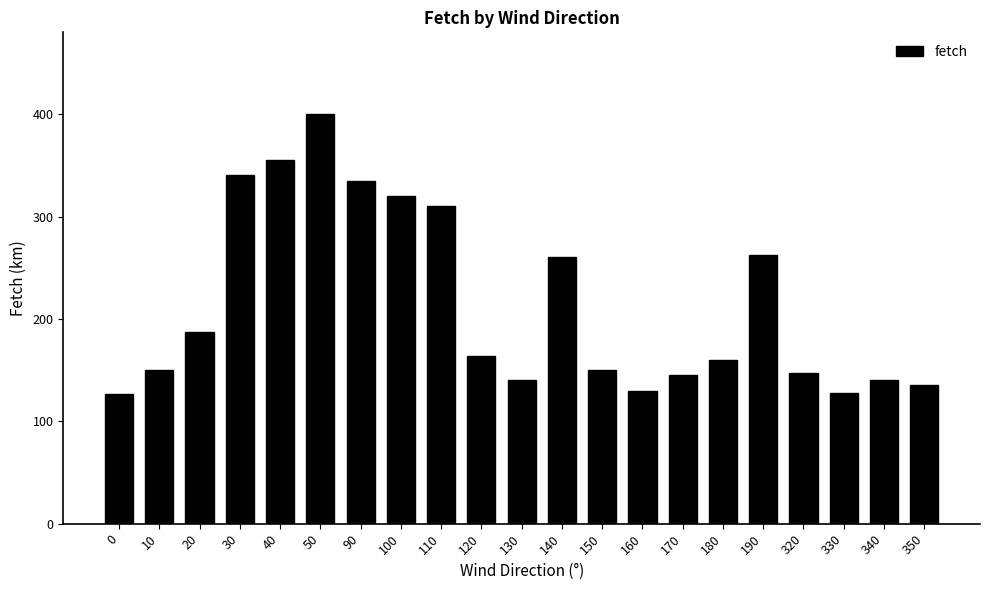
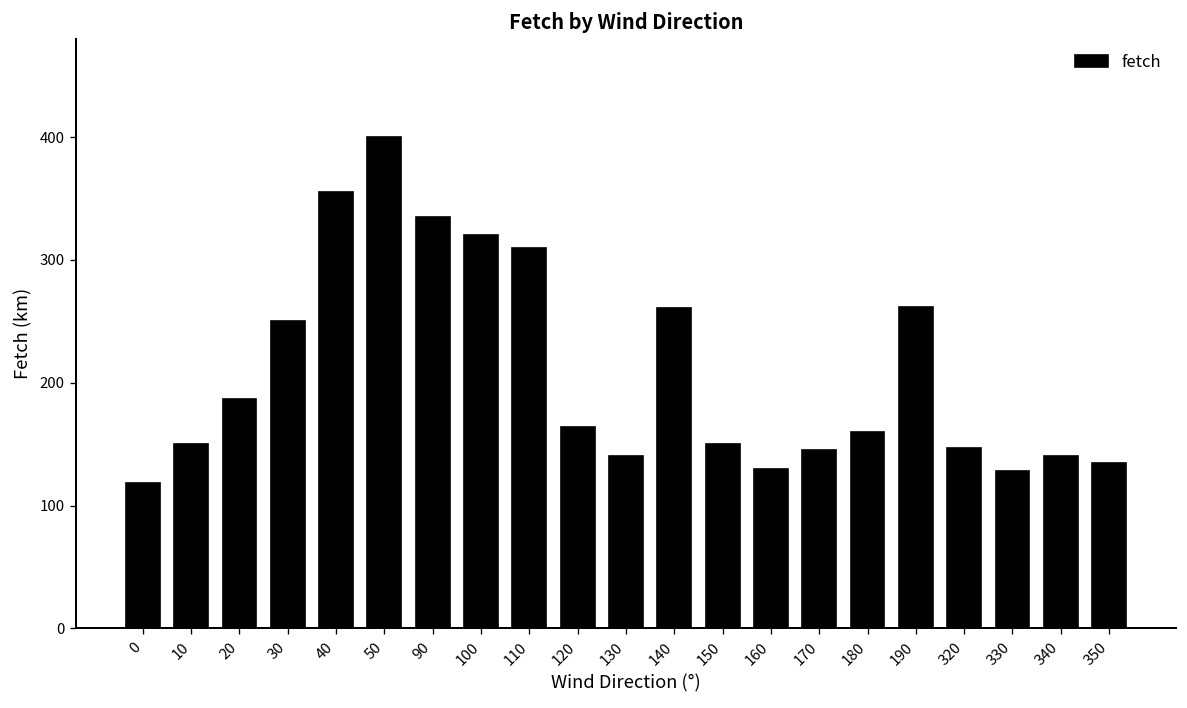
0: 127 -> 118
30: 341 -> 250
